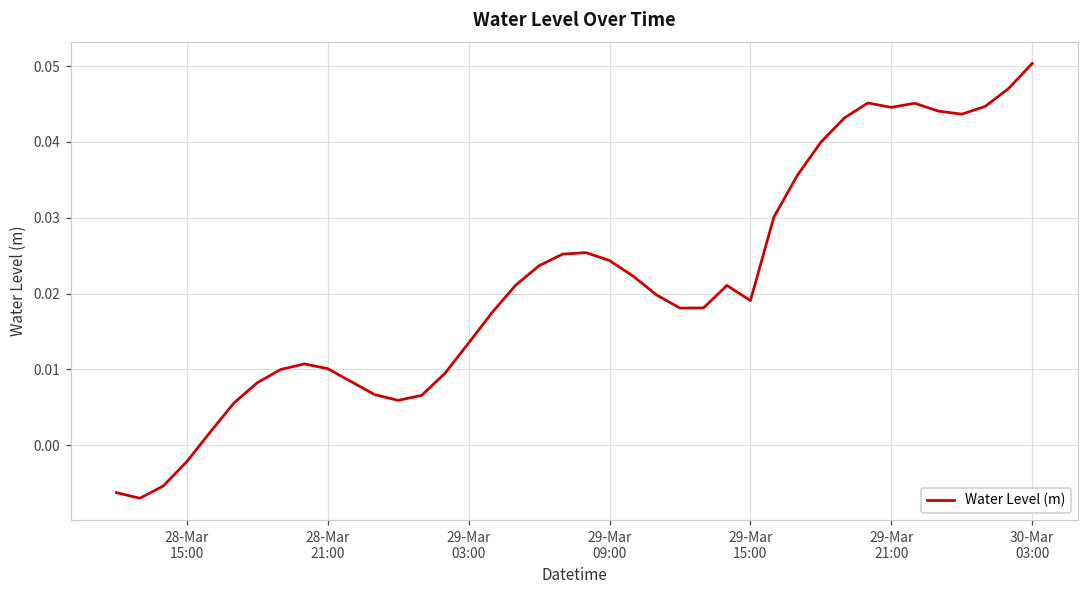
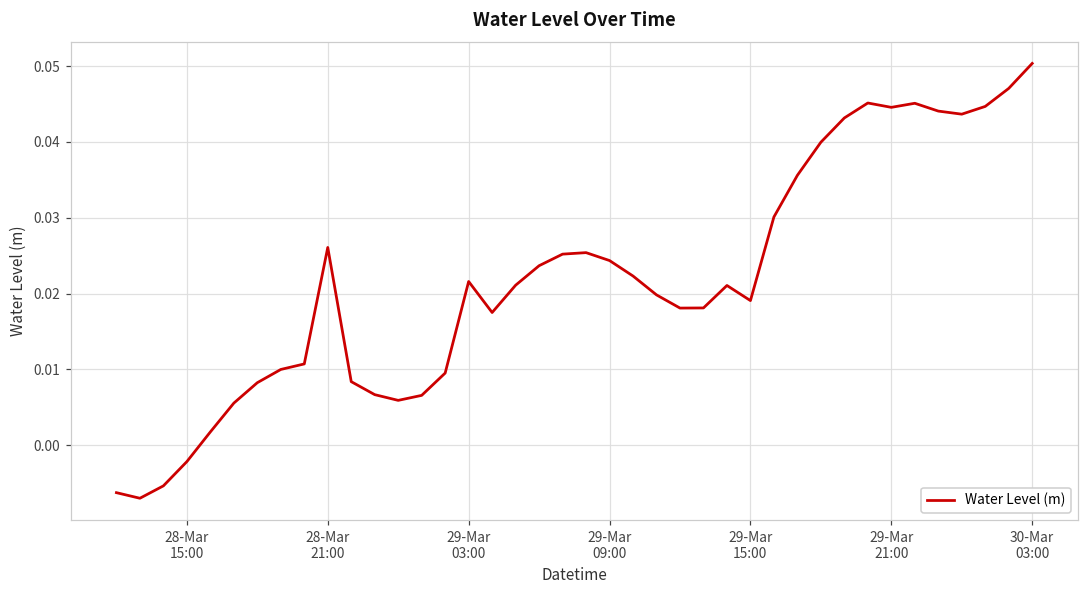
28-Mar 21:00: 0.010 -> 0.026
29-Mar 03:00: 0.013 -> 0.022
